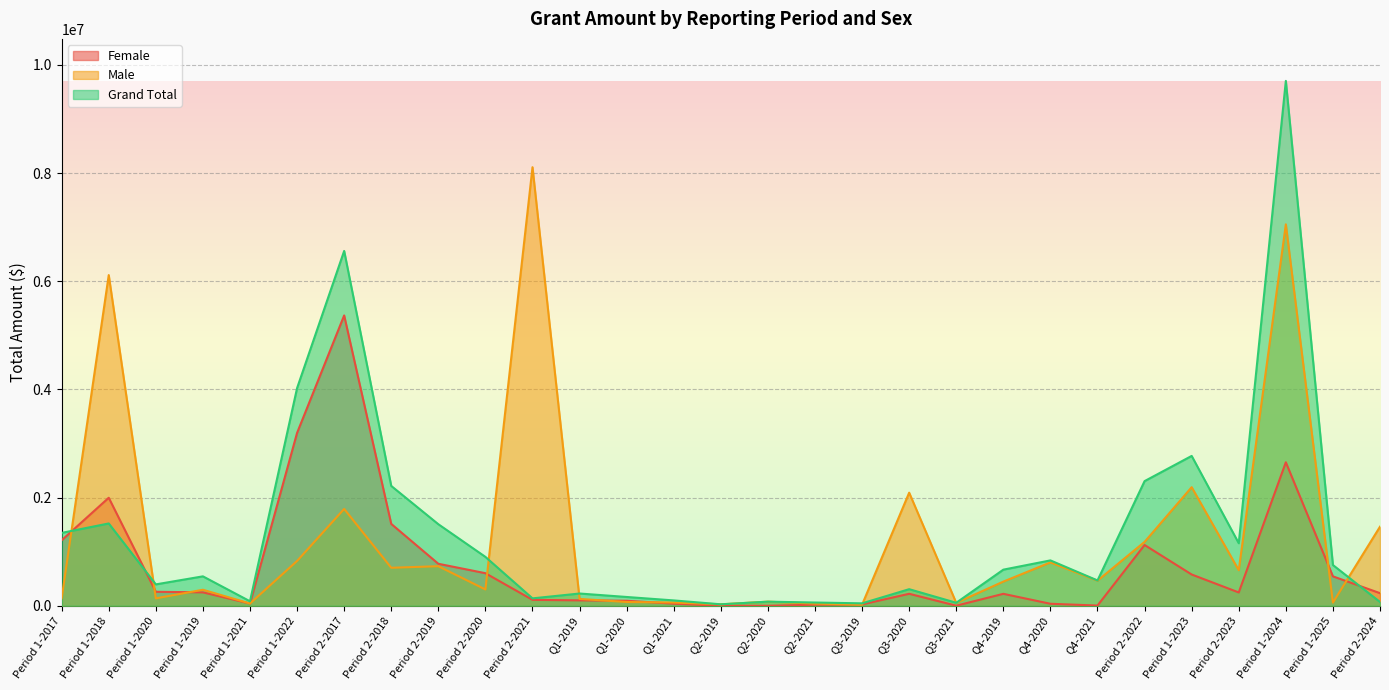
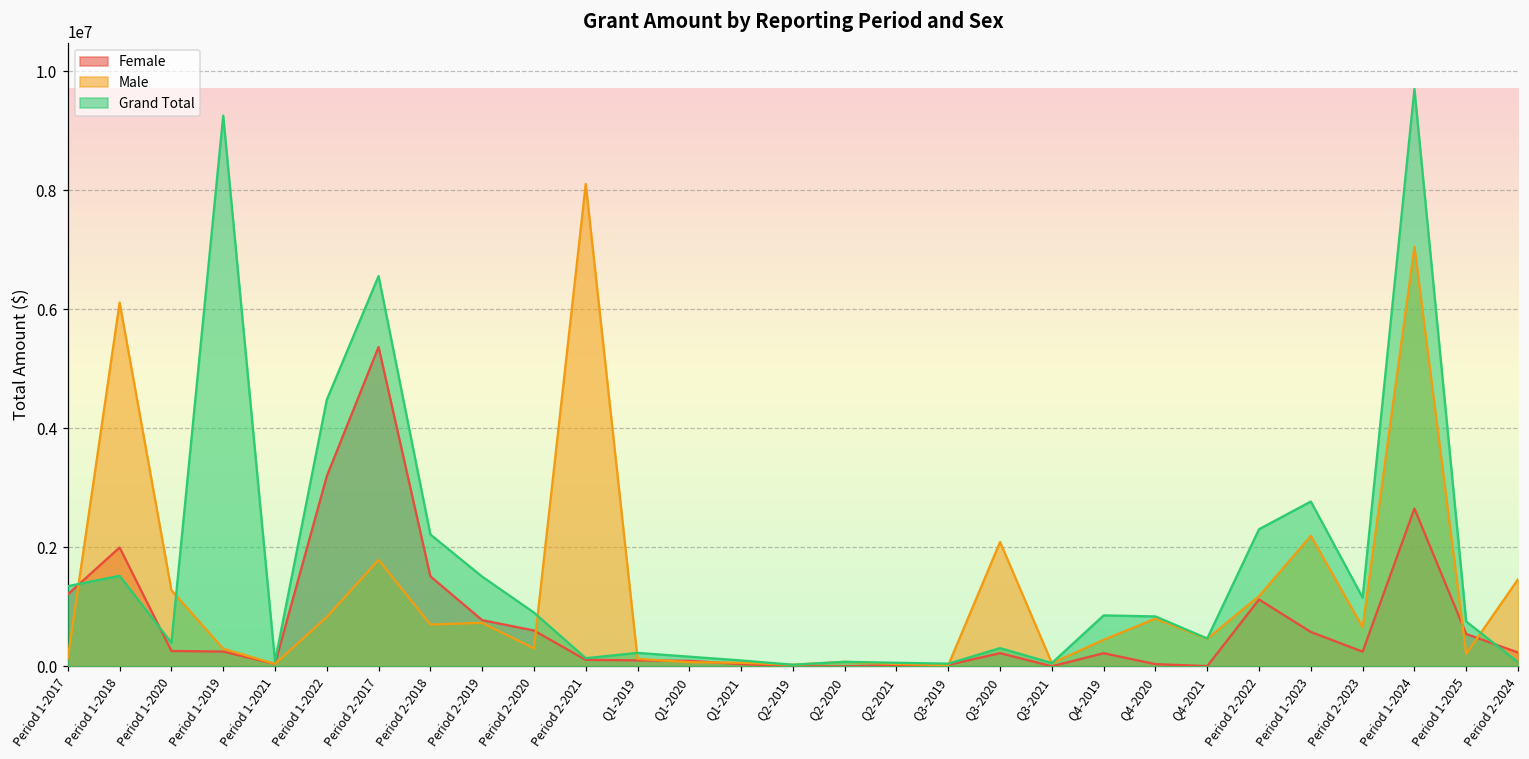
Male, Period 1-2020: 100000 -> 1300000
Grand Total, Period 1-2019: 500000 -> 9300000
Grand Total, Period 1-2022: 4000000 -> 4500000
Grand Total, Q4-2019: 700000 -> 900000
Male, Period 1-2025: 100000 -> 200000
